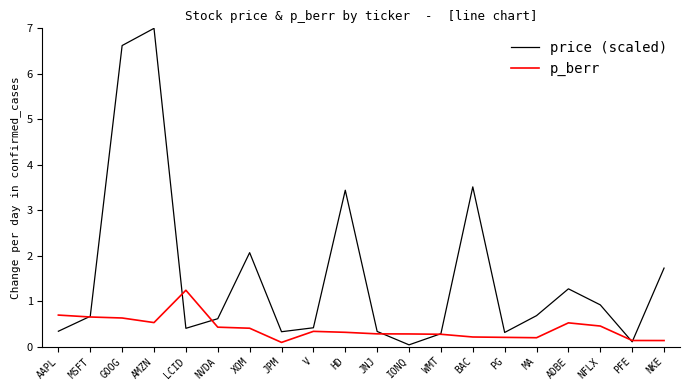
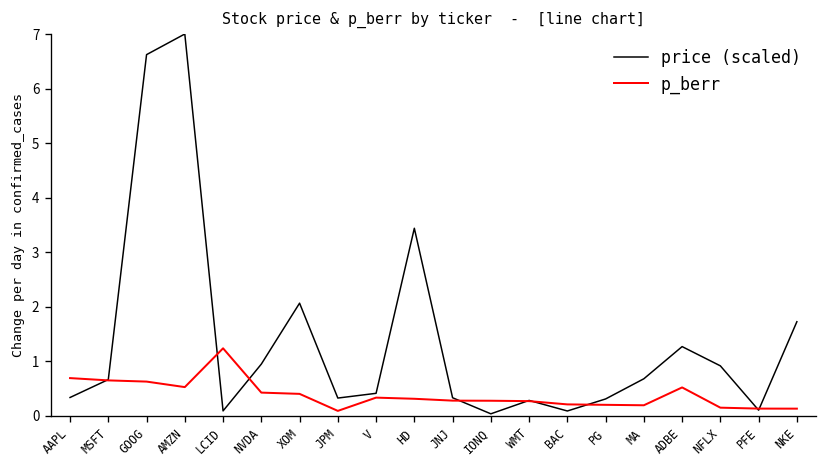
price (scaled), LCID: 0.4 -> 0.1
price (scaled), NVDA: 0.6 -> 0.9
price (scaled), BAC: 3.5 -> 0.1
p_berr, NFLX: 0.5 -> 0.2
